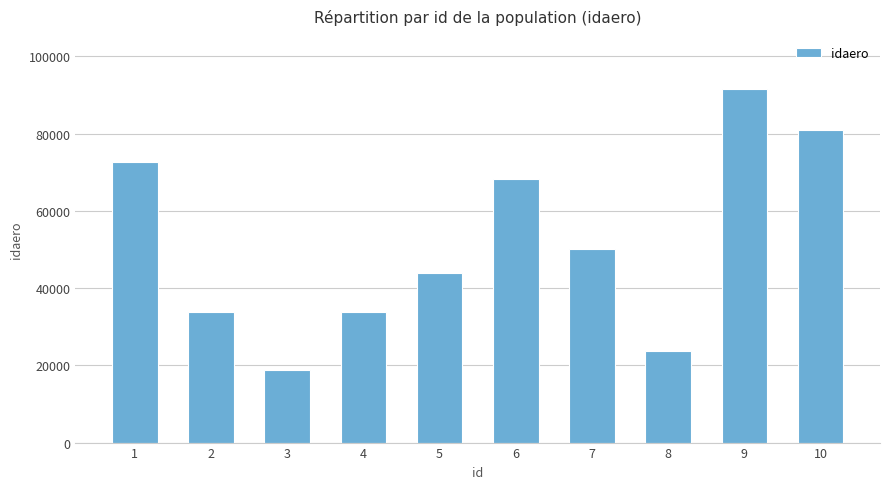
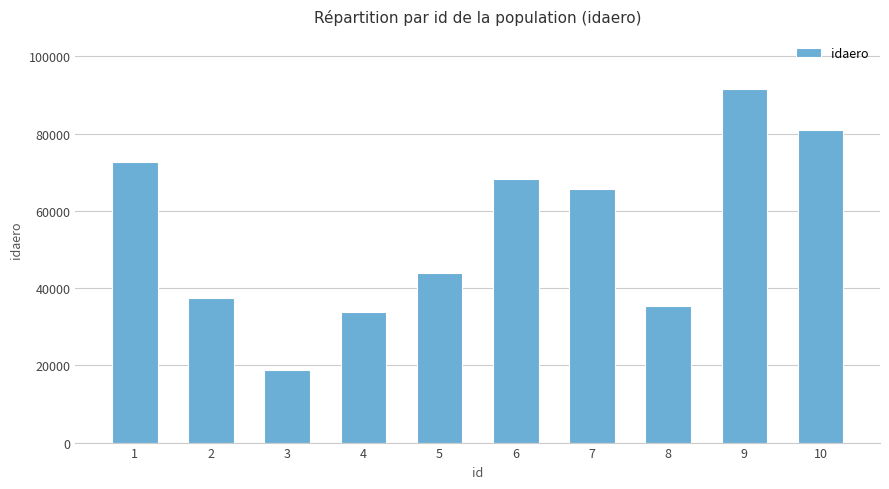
2: 34000 -> 37000
7: 50000 -> 66000
8: 24000 -> 35000
